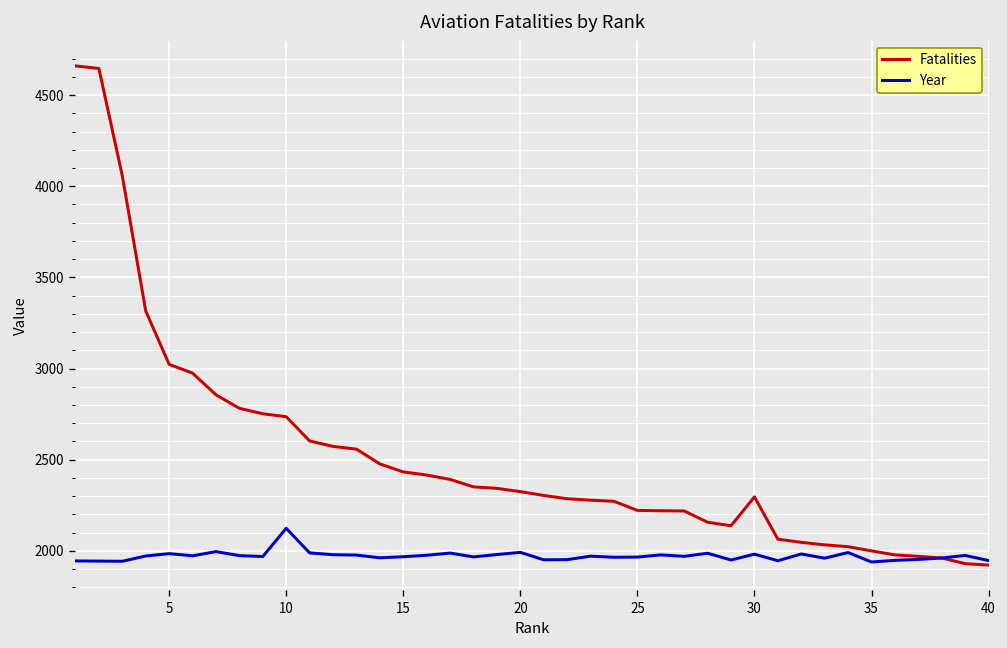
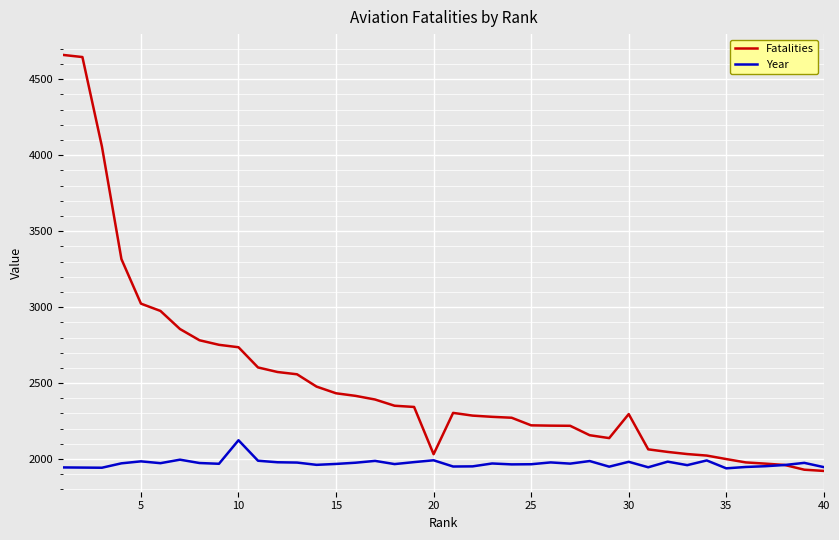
Fatalities, 20: 2330 -> 2030
